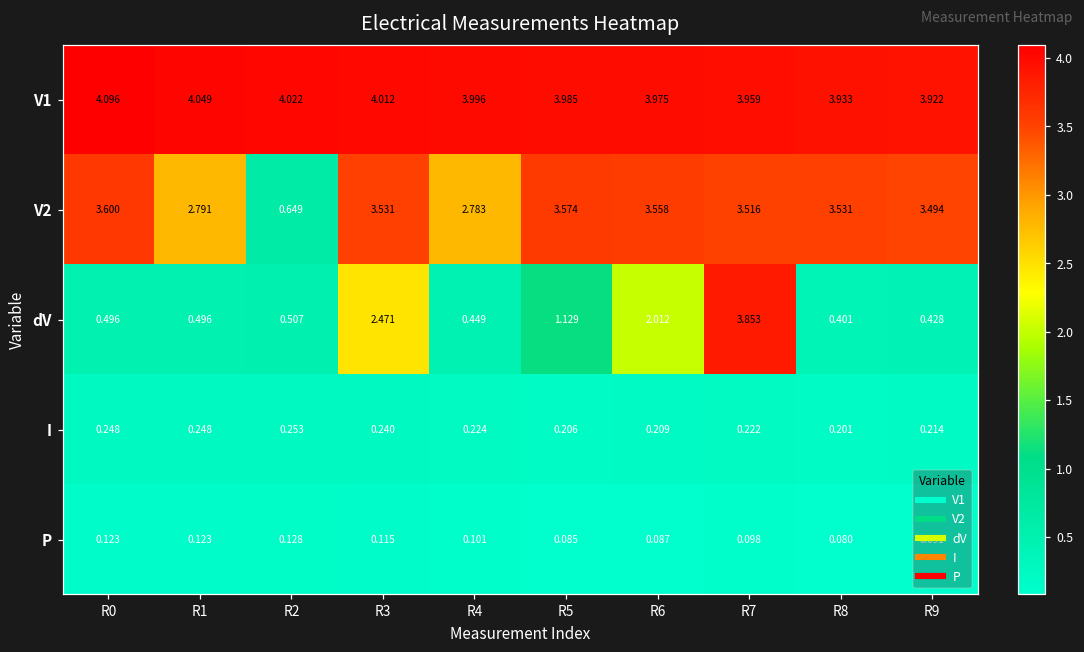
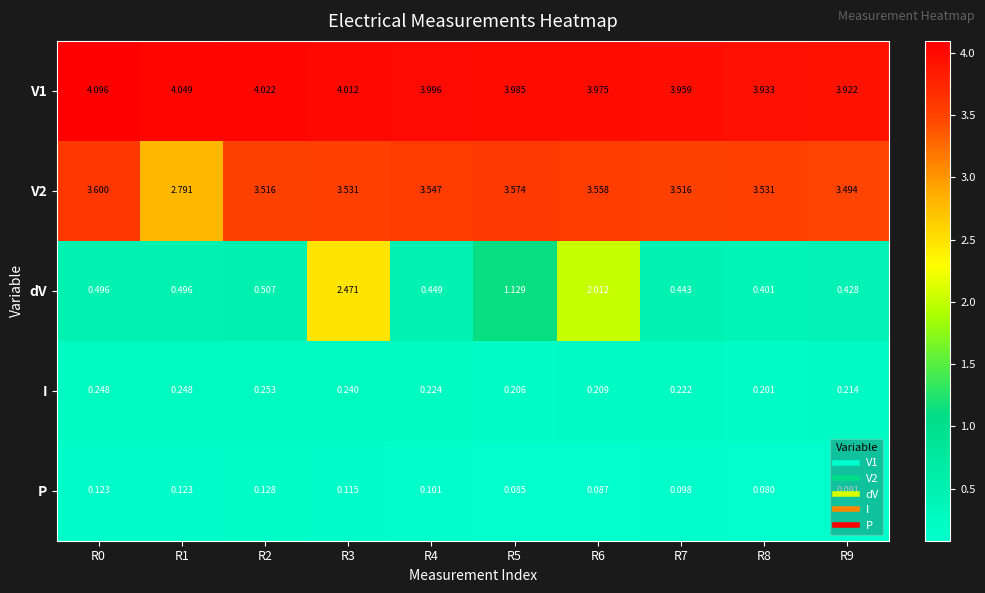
V2, R2: 0.649 -> 3.516
V2, R4: 2.783 -> 3.547
dV, R7: 3.853 -> 0.443
